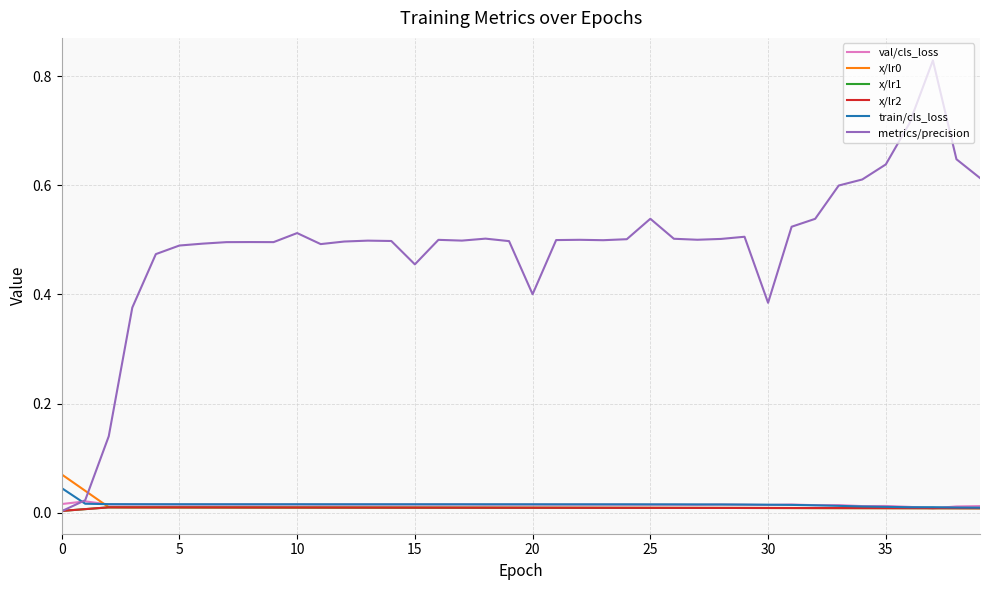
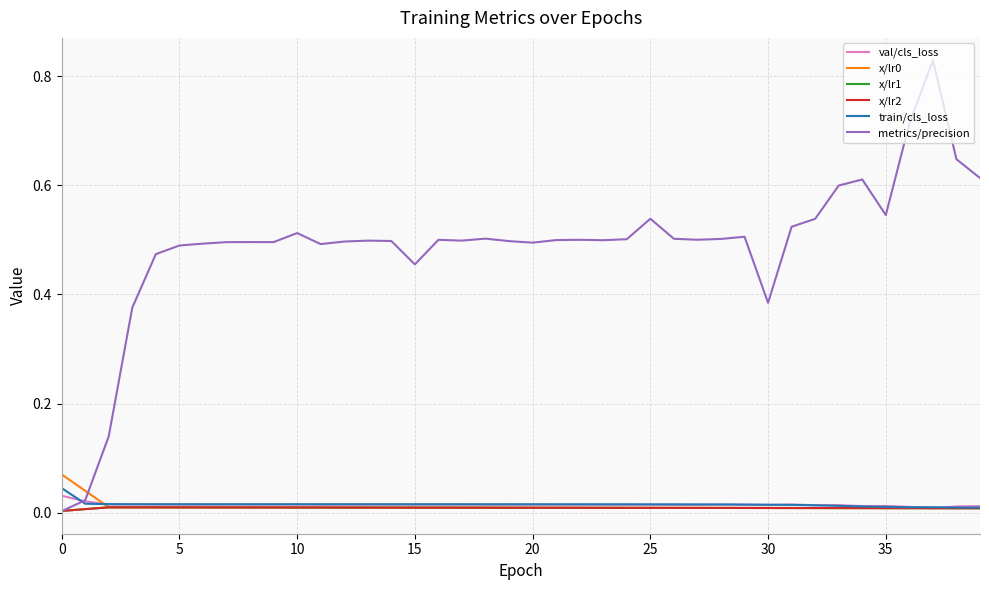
val/cls_loss, 0: 0.02 -> 0.03
metrics/precision, 20: 0.40 -> 0.49
metrics/precision, 35: 0.64 -> 0.55
